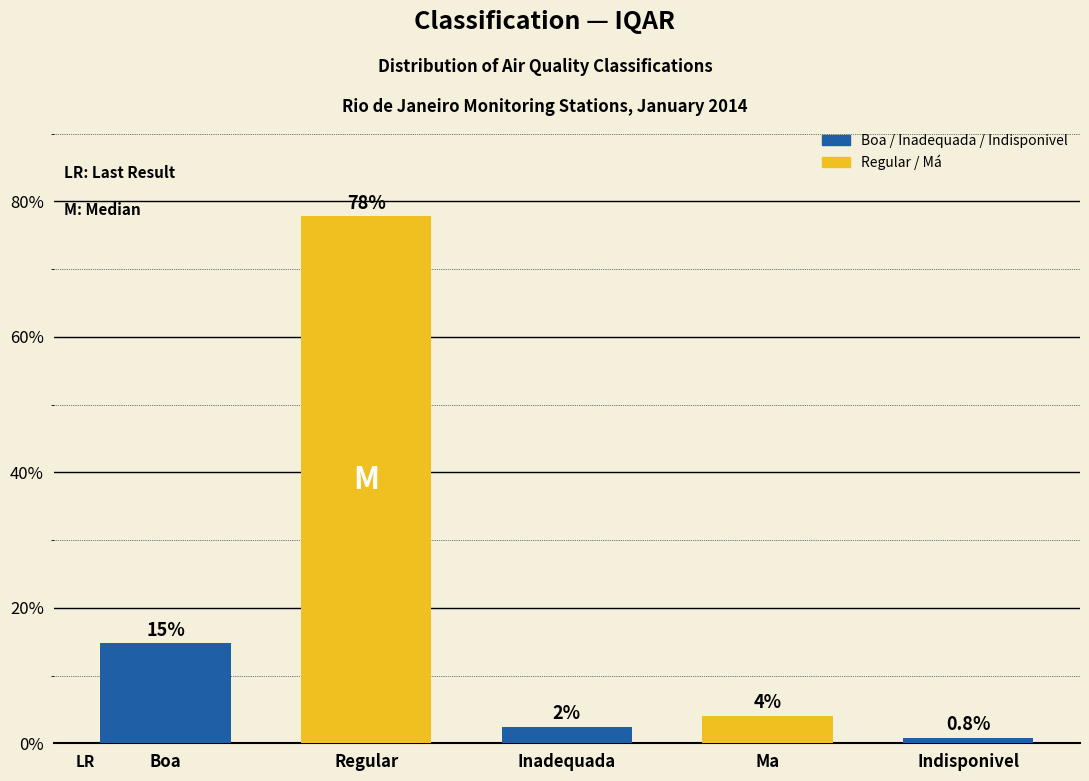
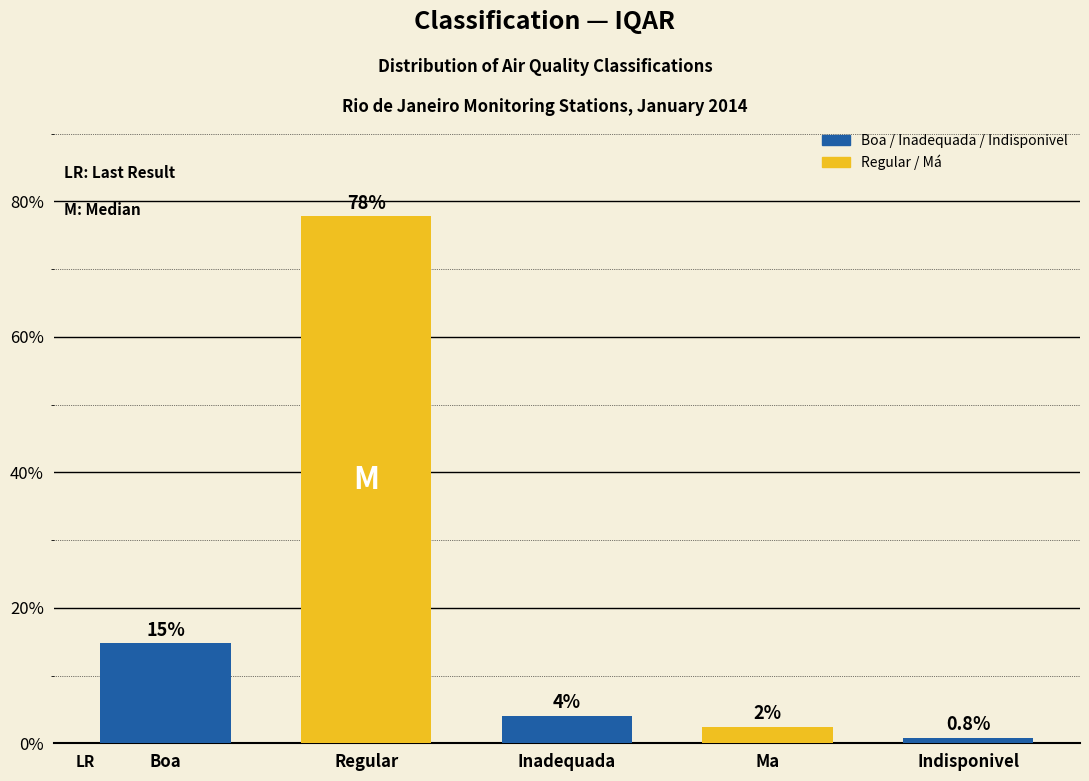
Inadequada: 2% -> 4%
Ma: 4% -> 2%
